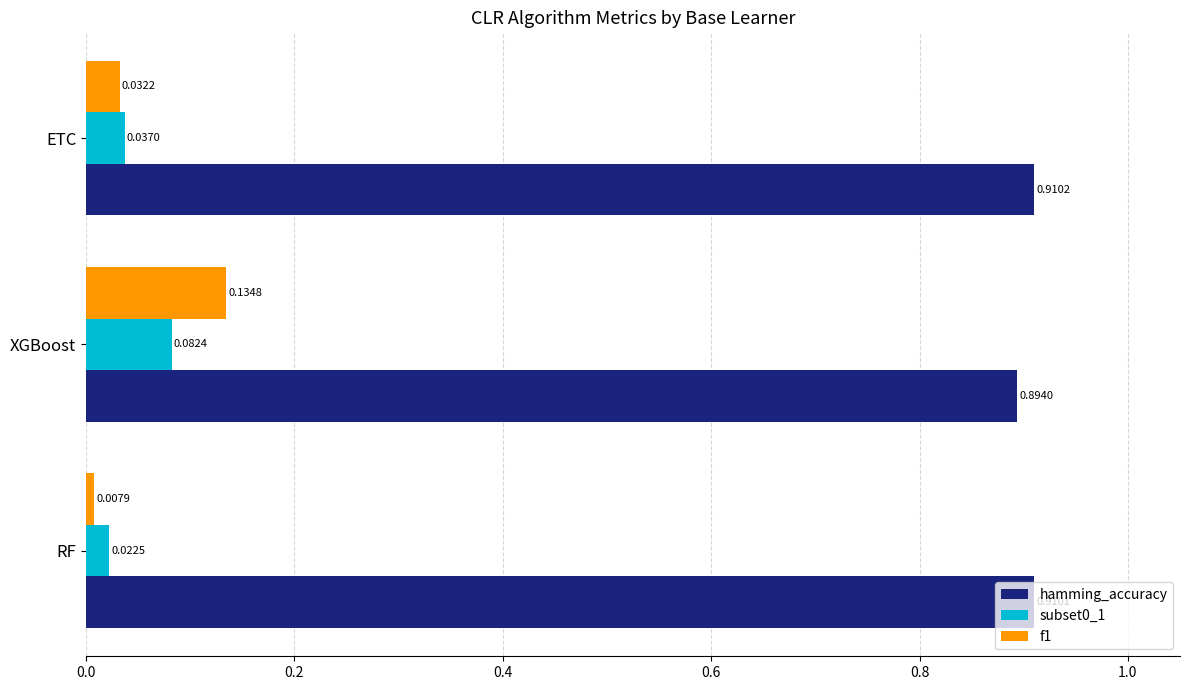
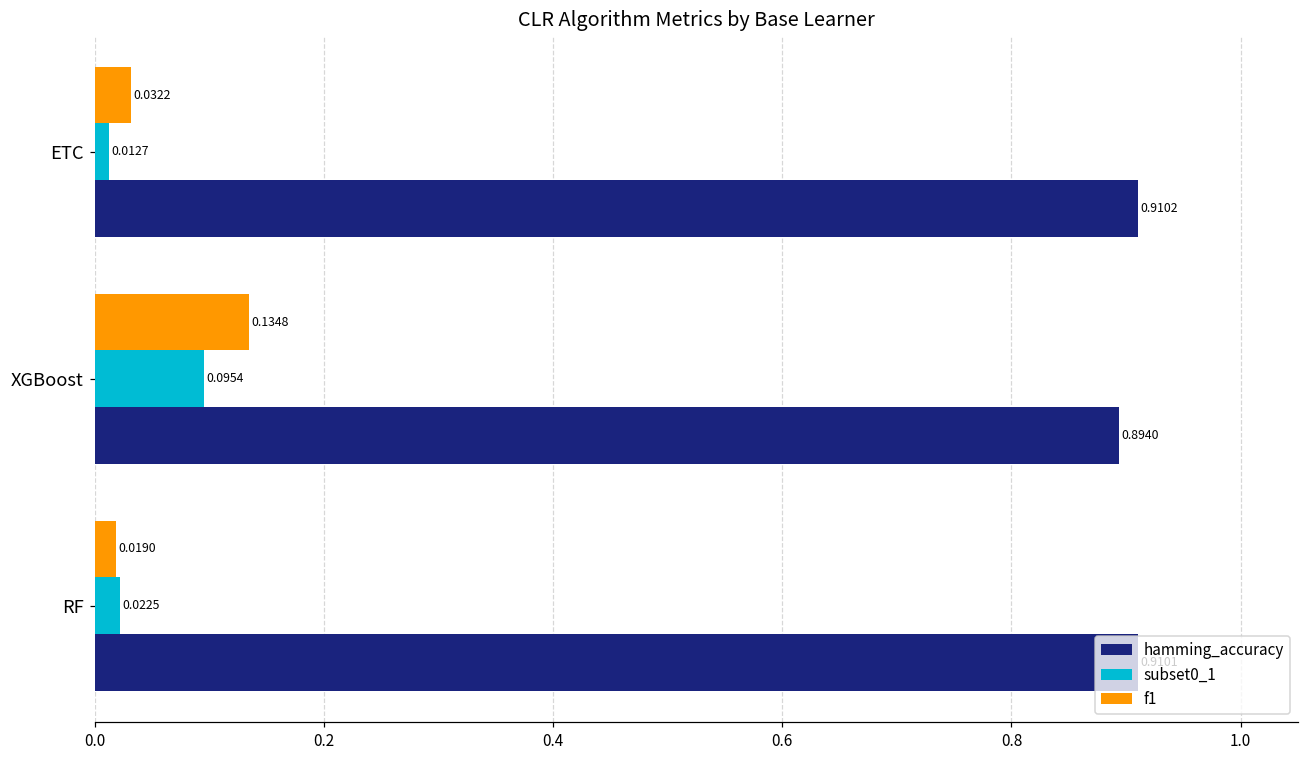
subset0_1, ETC: 0.0370 -> 0.0127
subset0_1, XGBoost: 0.0824 -> 0.0954
f1, RF: 0.0079 -> 0.0190
